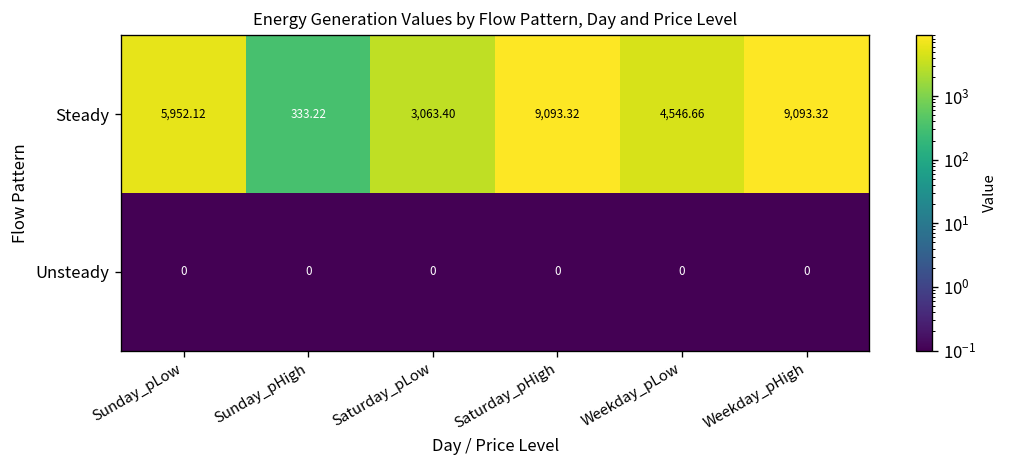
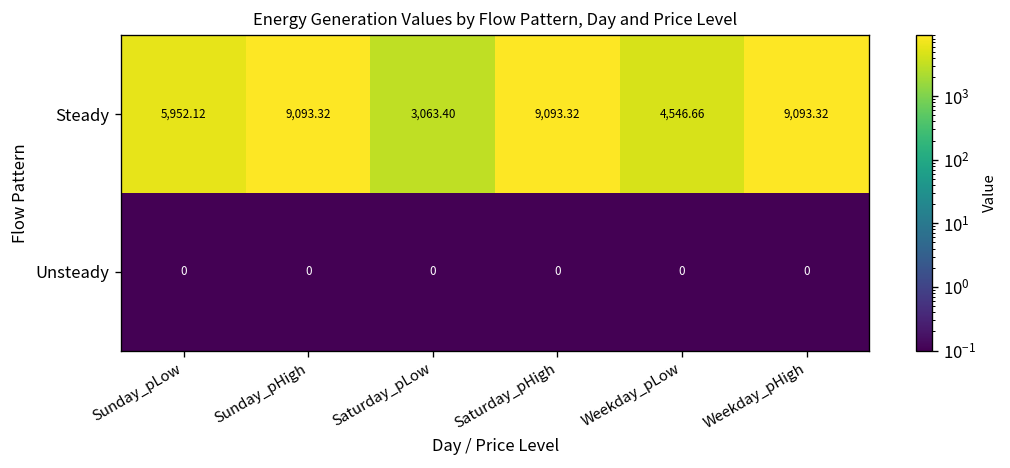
Steady, Sunday_pHigh: 333.22 -> 9,093.32
